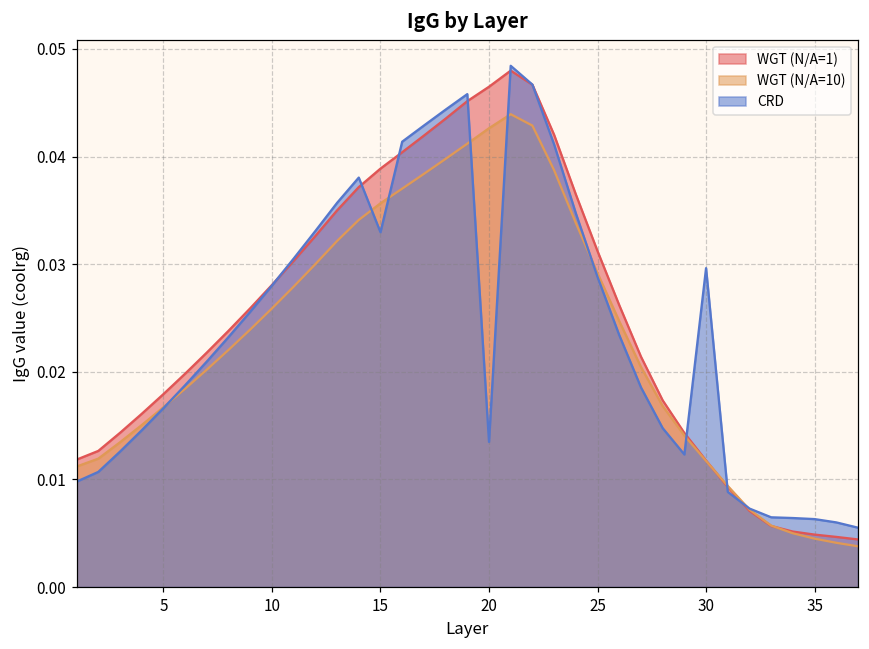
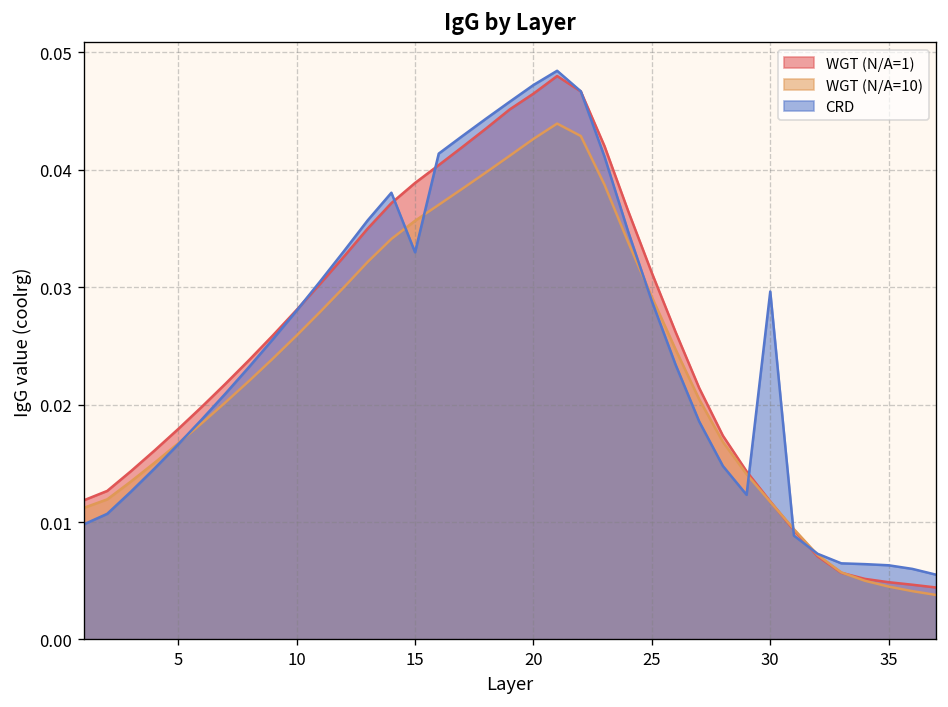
CRD, 20: 0.013 -> 0.047
